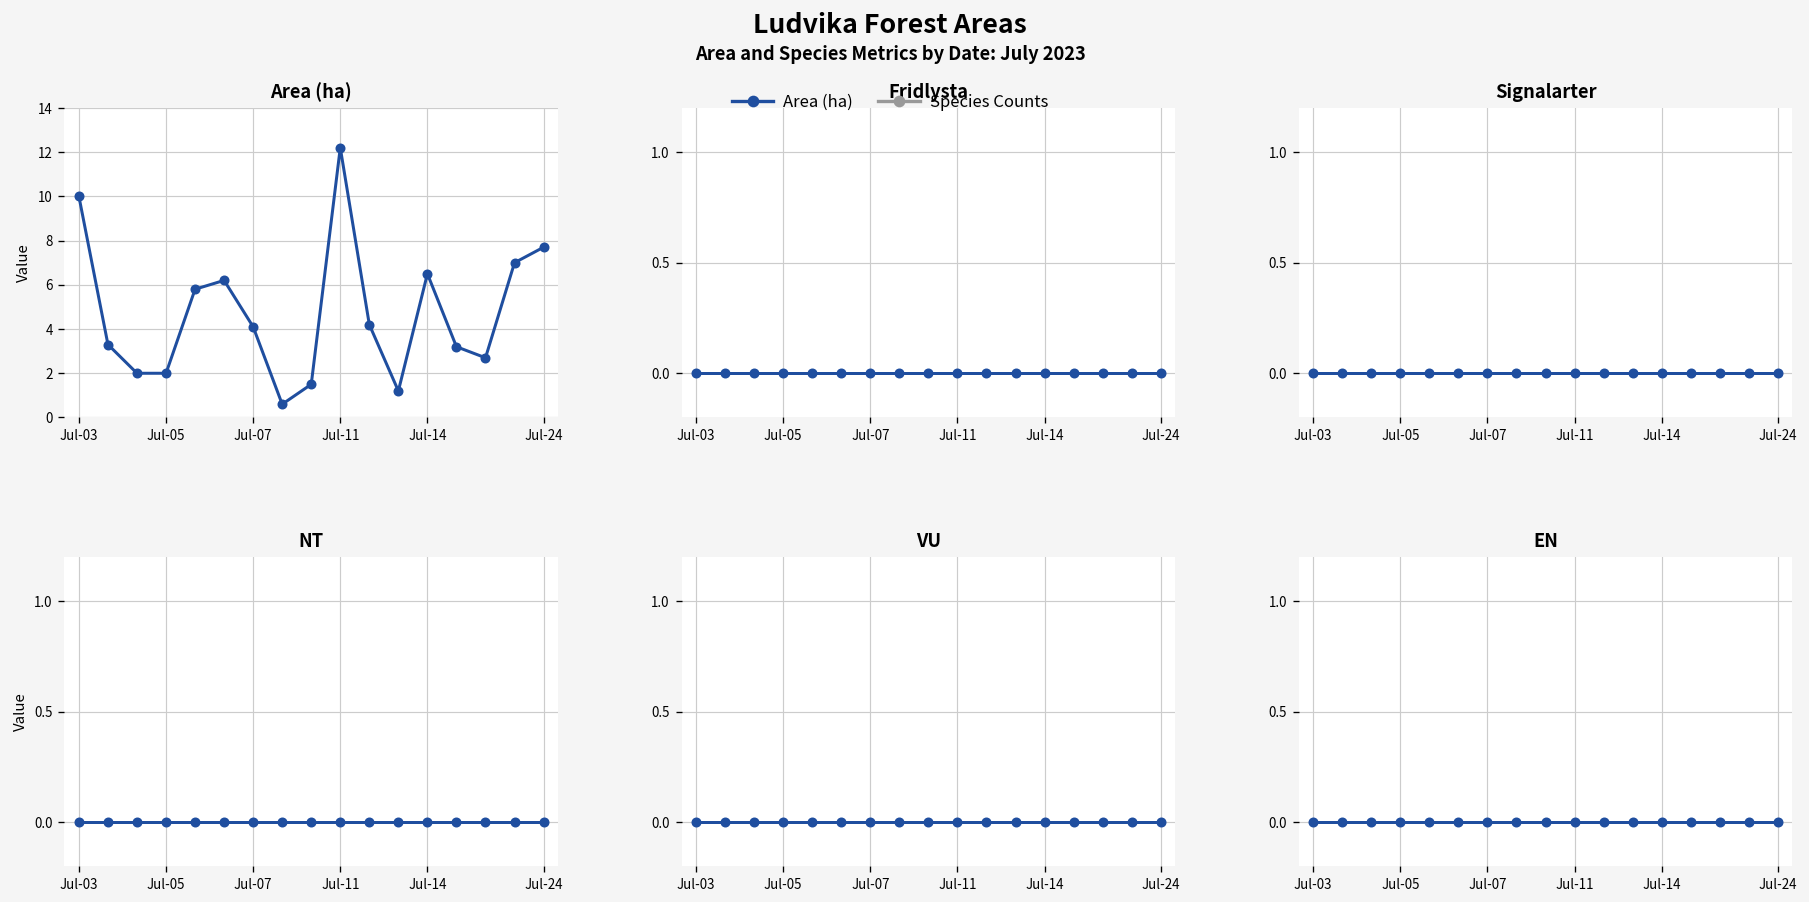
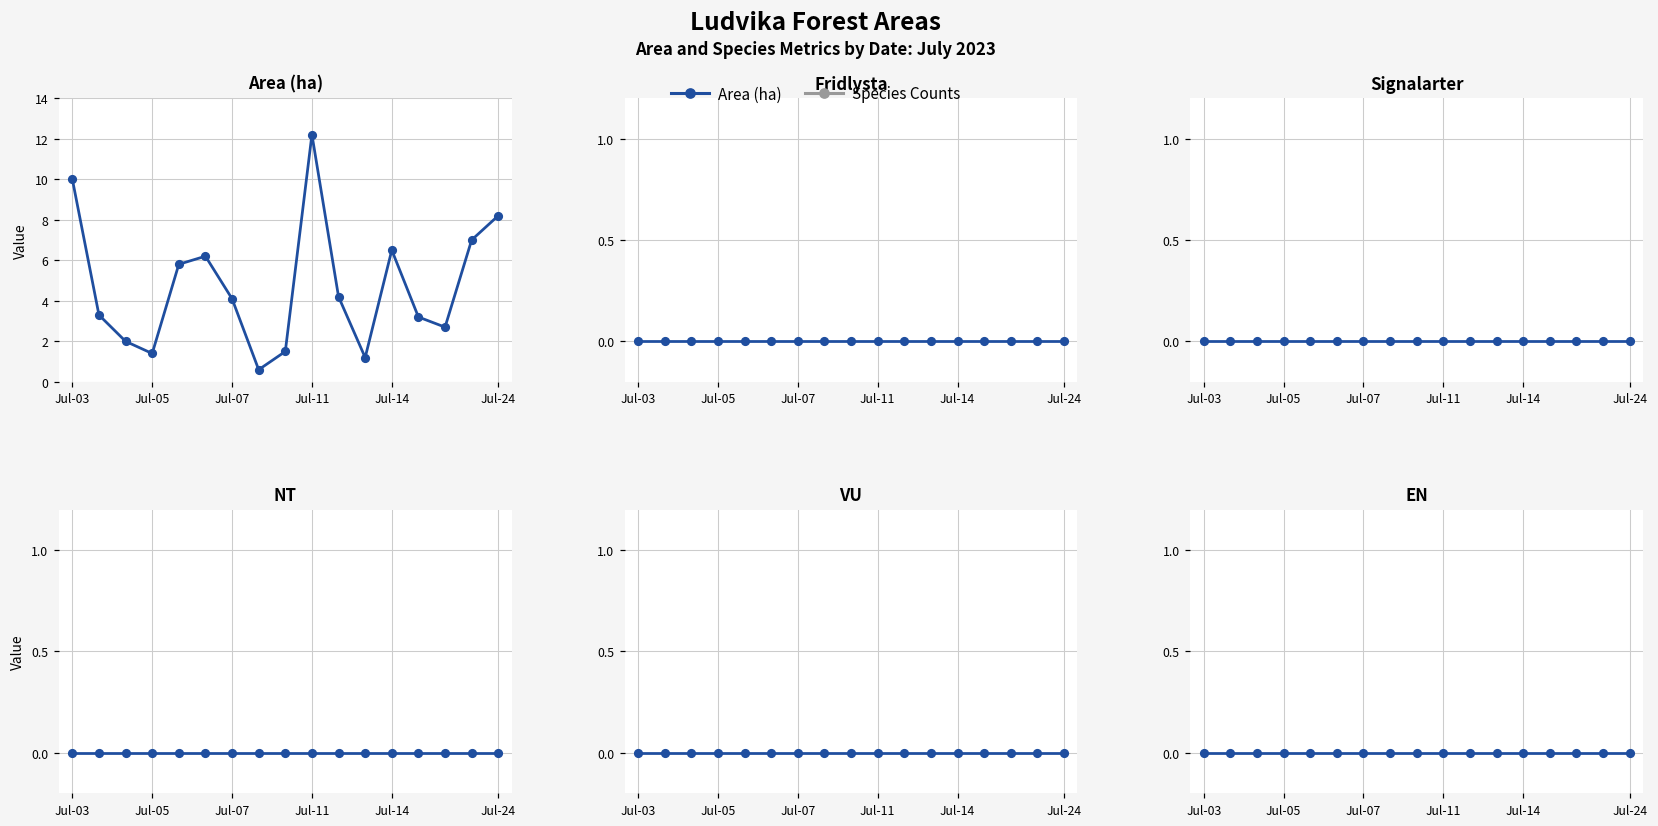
Area (ha), Jul-05: 2.0 -> 1.4
Area (ha), Jul-24: 7.7 -> 8.2
